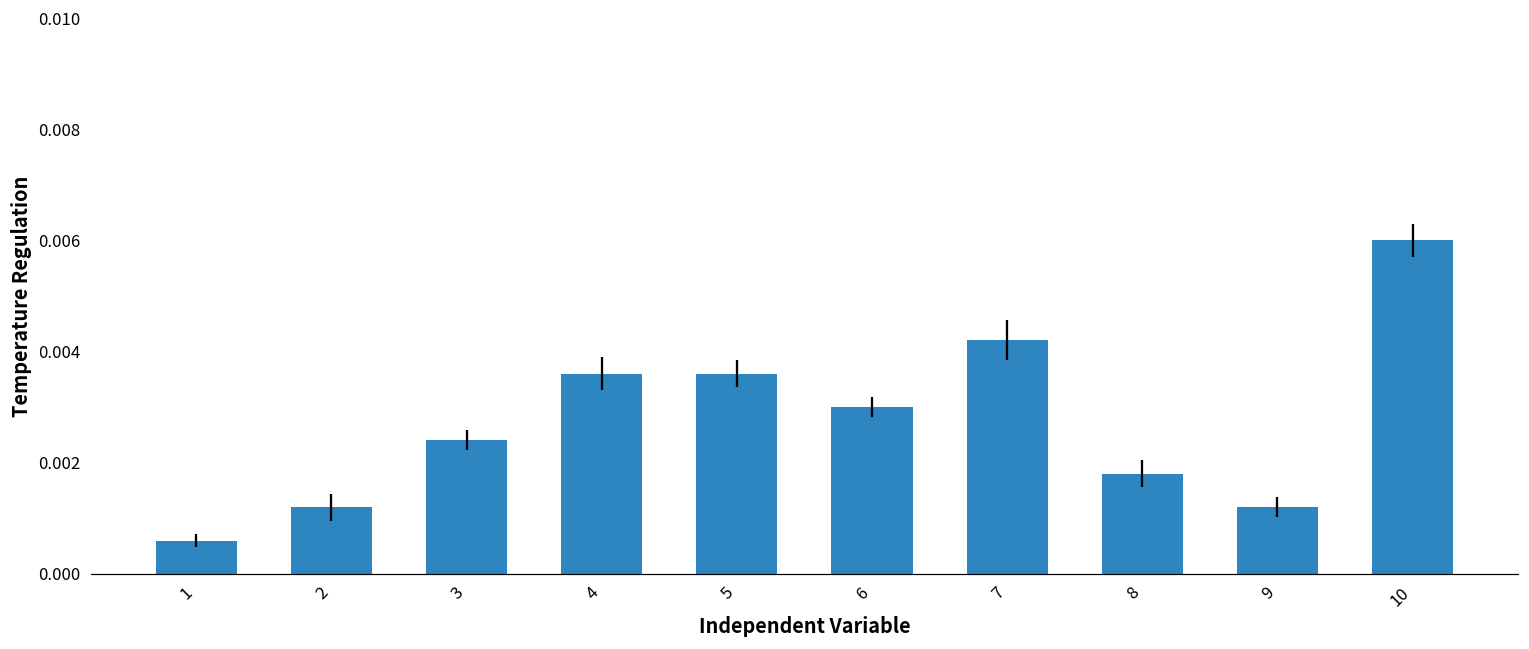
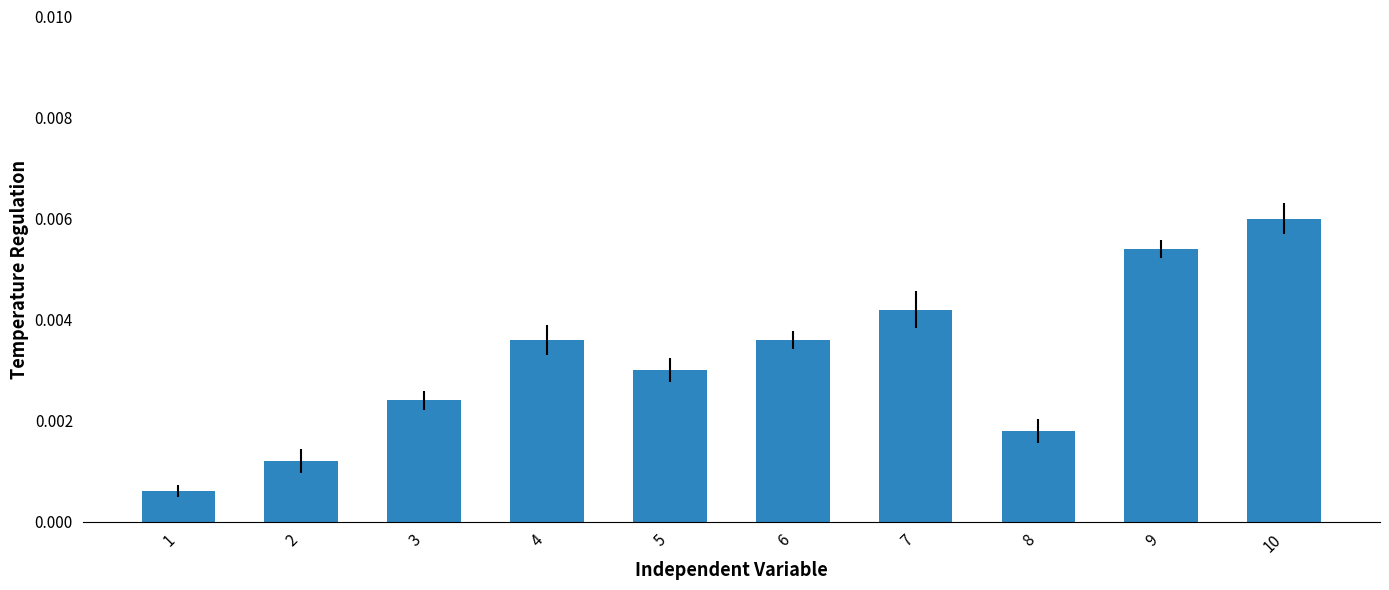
5: 0.0036 -> 0.0030
6: 0.0030 -> 0.0036
9: 0.0012 -> 0.0054
